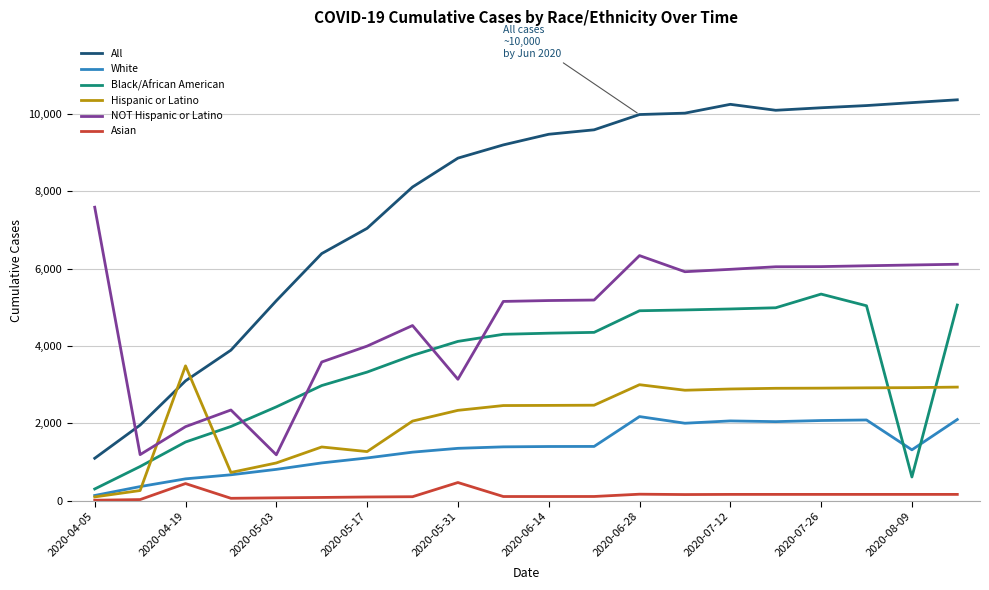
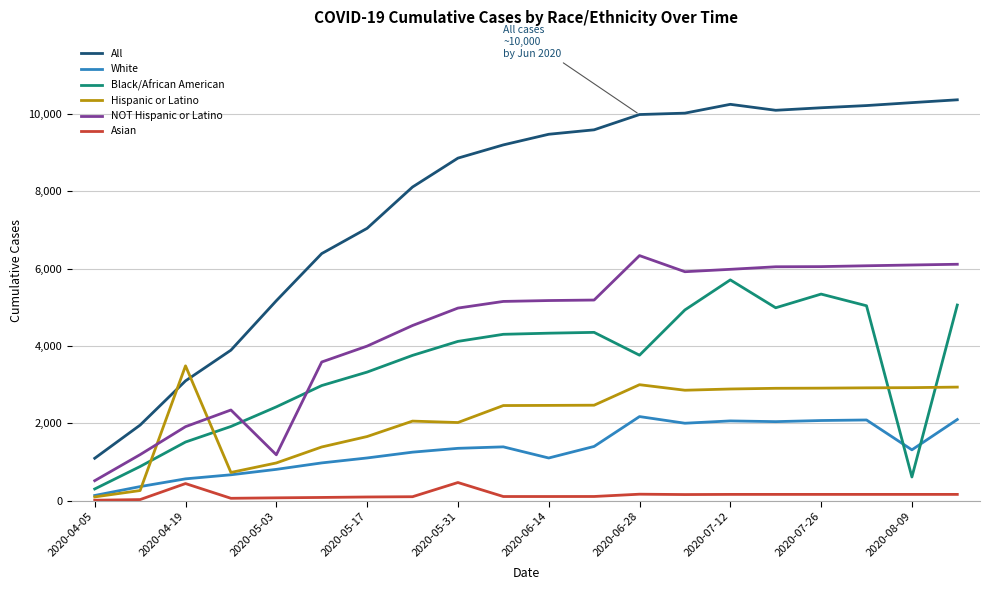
NOT Hispanic or Latino, 2020-04-05: 7,600 -> 500
Hispanic or Latino, 2020-05-17: 1,300 -> 1,700
Hispanic or Latino, 2020-05-31: 2,300 -> 2,000
NOT Hispanic or Latino, 2020-05-31: 3,100 -> 5,000
White, 2020-06-14: 1,400 -> 1,100
Black/African American, 2020-06-28: 4,900 -> 3,800
Black/African American, 2020-07-12: 5,000 -> 5,700
